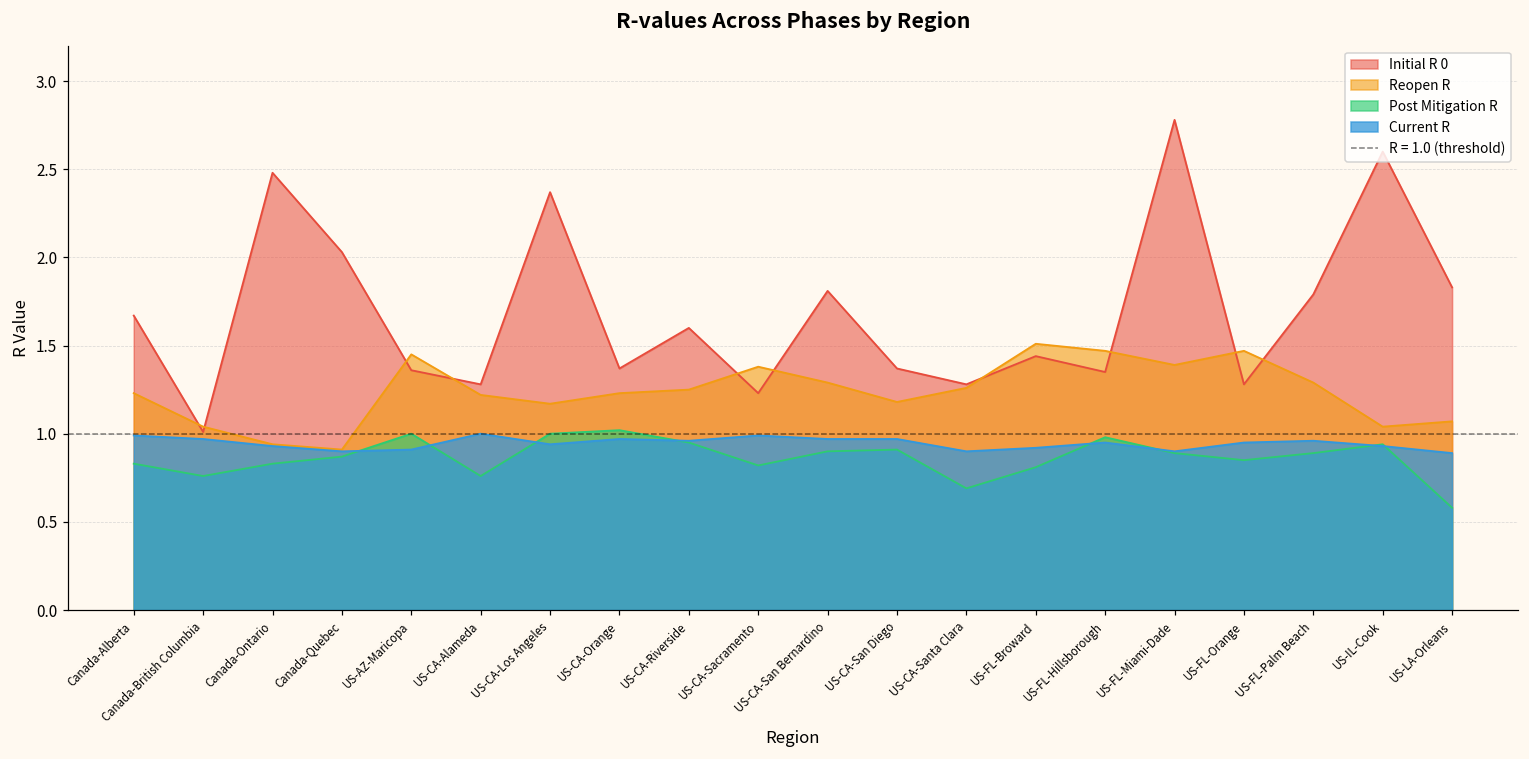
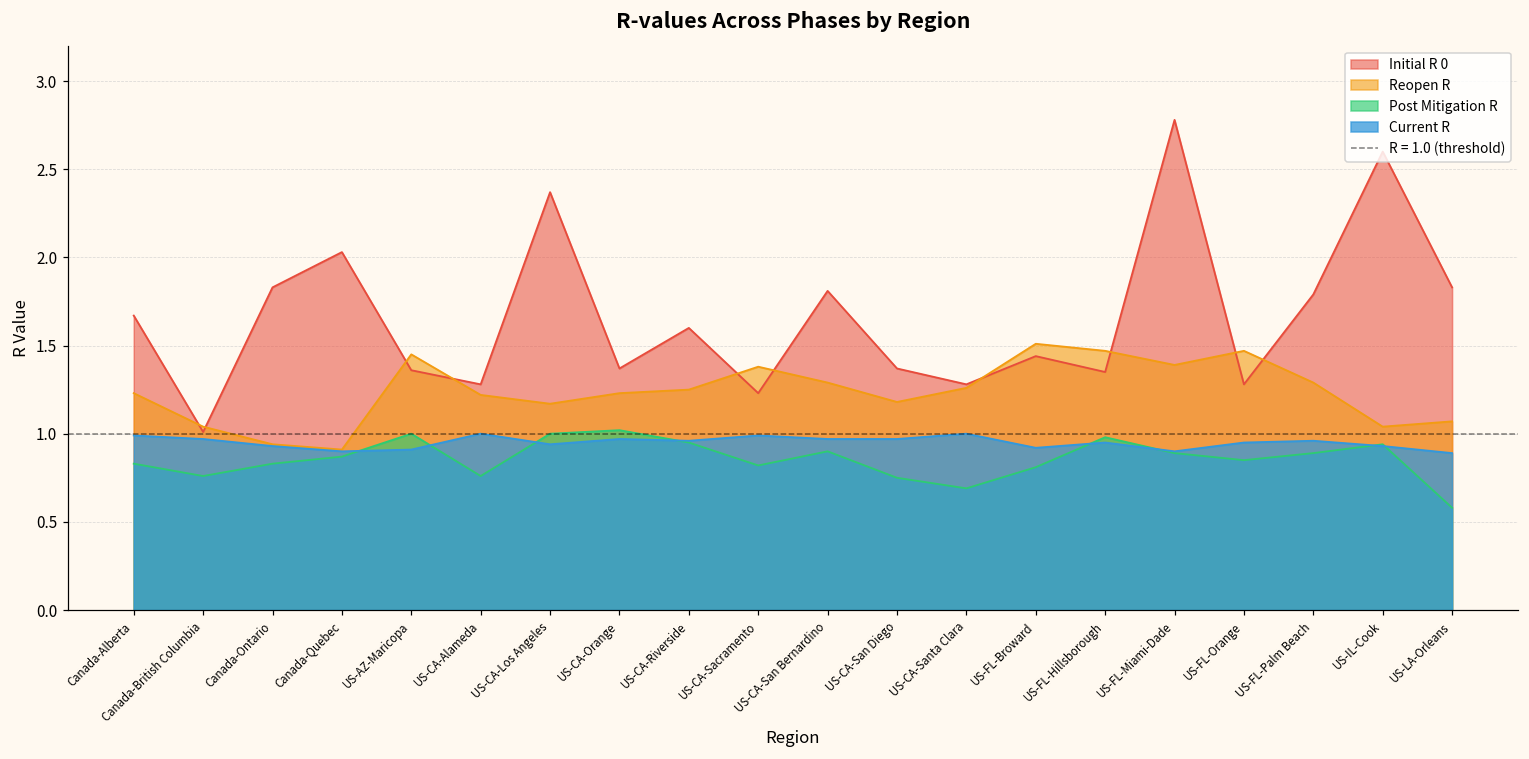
Initial R 0, Canada-Ontario: 2.48 -> 1.83
Post Mitigation R, US-CA-San Diego: 0.91 -> 0.75
Current R, US-CA-Santa Clara: 0.9 -> 1.0
